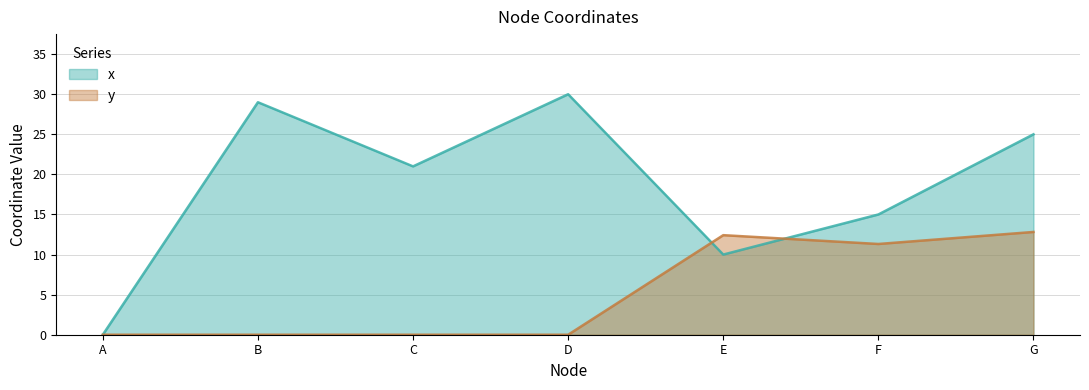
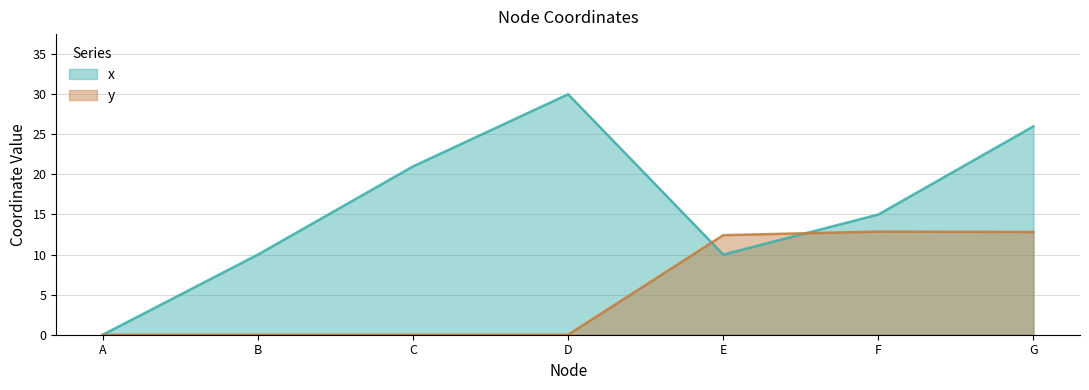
x, B: 29 -> 10
y, F: 11 -> 13
x, G: 25 -> 26
